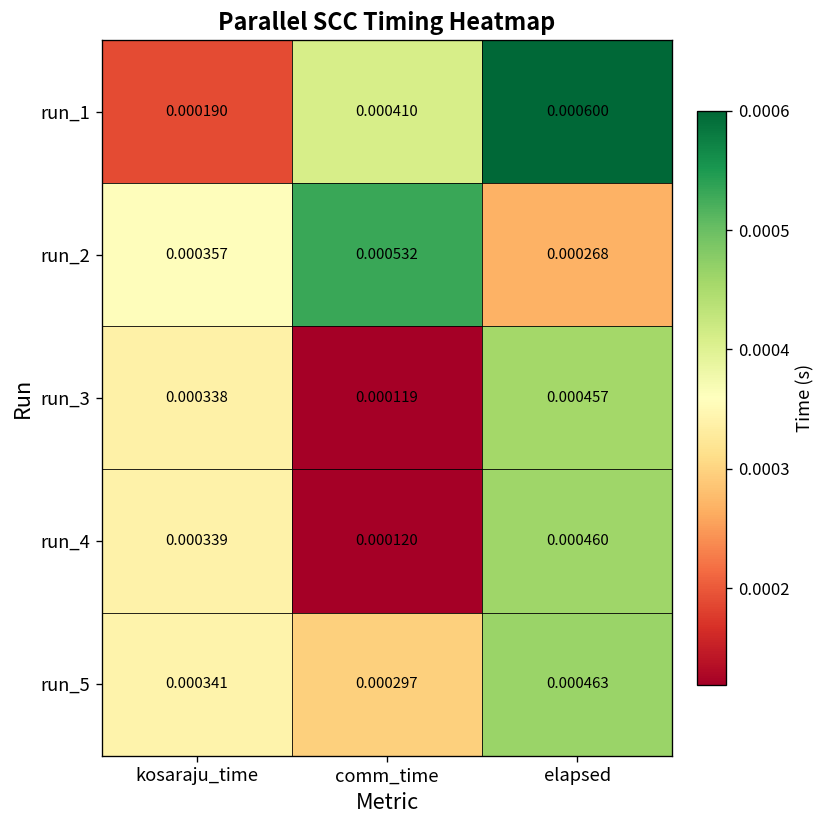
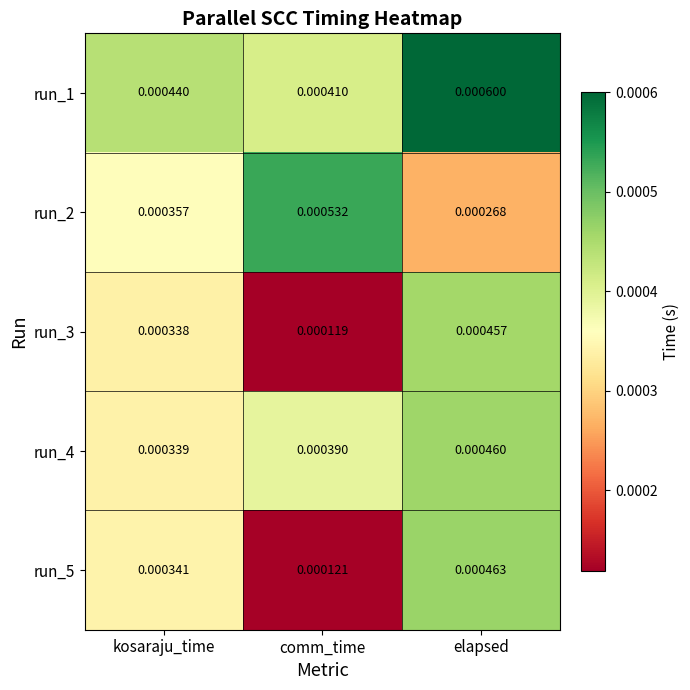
run_1, kosaraju_time: 0.000190 -> 0.000440
run_4, comm_time: 0.000120 -> 0.000390
run_5, comm_time: 0.000297 -> 0.000121
